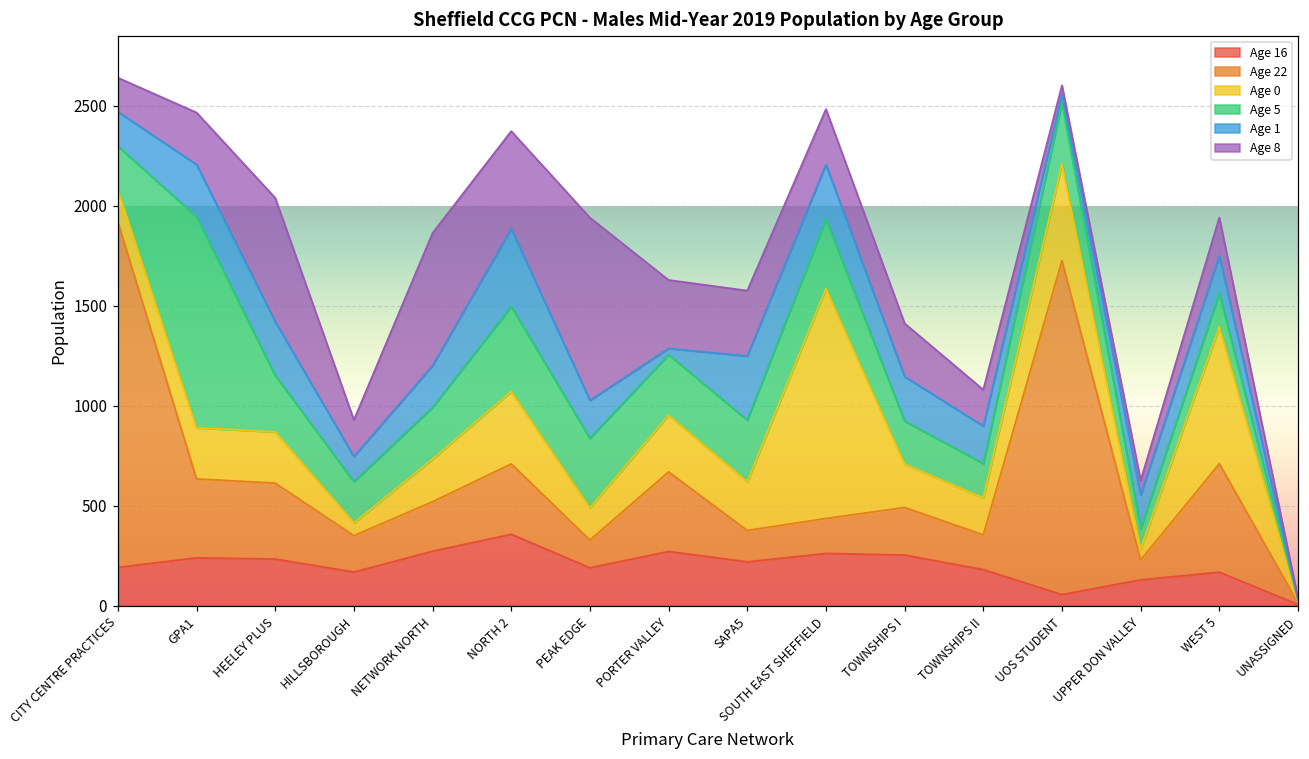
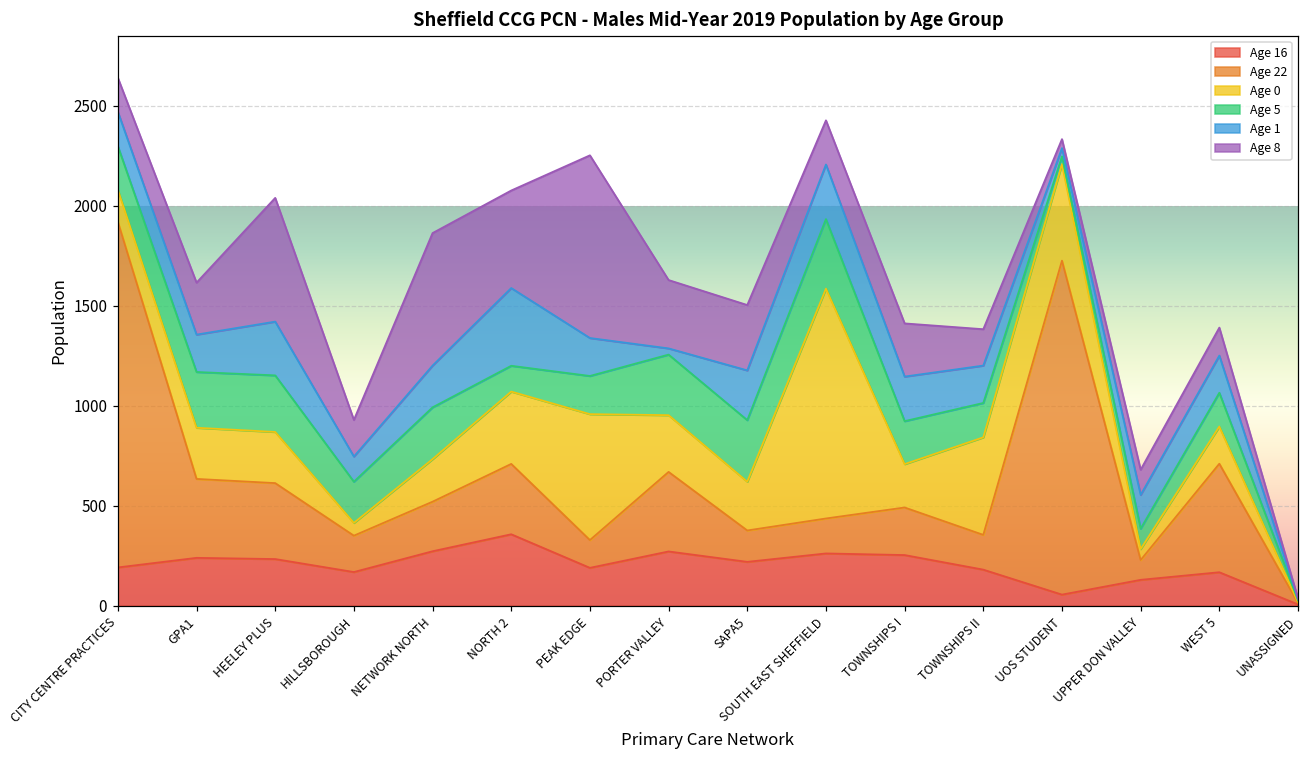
Age 5, GPA1: 1060 -> 280
Age 1, GPA1: 260 -> 190
Age 5, NORTH 2: 430 -> 130
Age 0, PEAK EDGE: 160 -> 630
Age 5, PEAK EDGE: 350 -> 190
Age 1, SAPA5: 320 -> 250
Age 8, SOUTH EAST SHEFFIELD: 280 -> 220
Age 0, TOWNSHIPS II: 190 -> 490
Age 5, UOS STUDENT: 310 -> 40
Age 8, UPPER DON VALLEY: 70 -> 130
Age 0, WEST 5: 690 -> 190
Age 8, WEST 5: 190 -> 140
